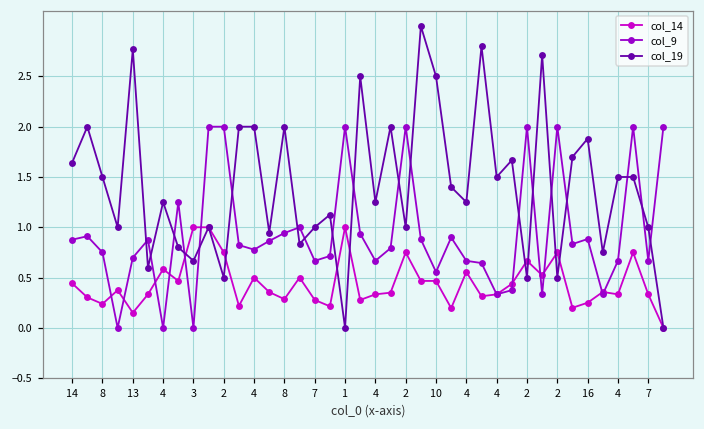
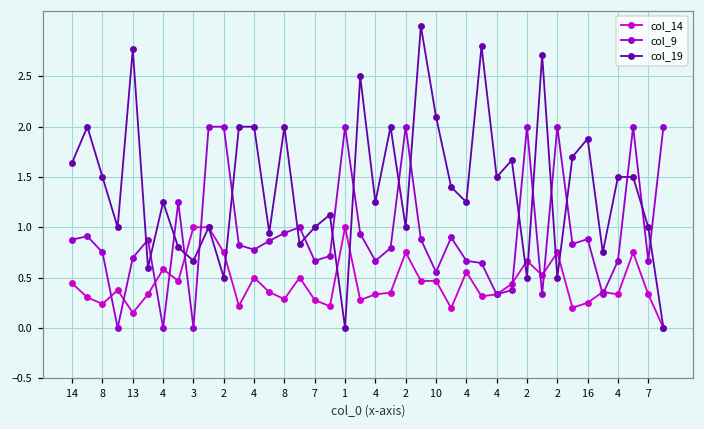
col_19, 10: 2.5 -> 2.1
